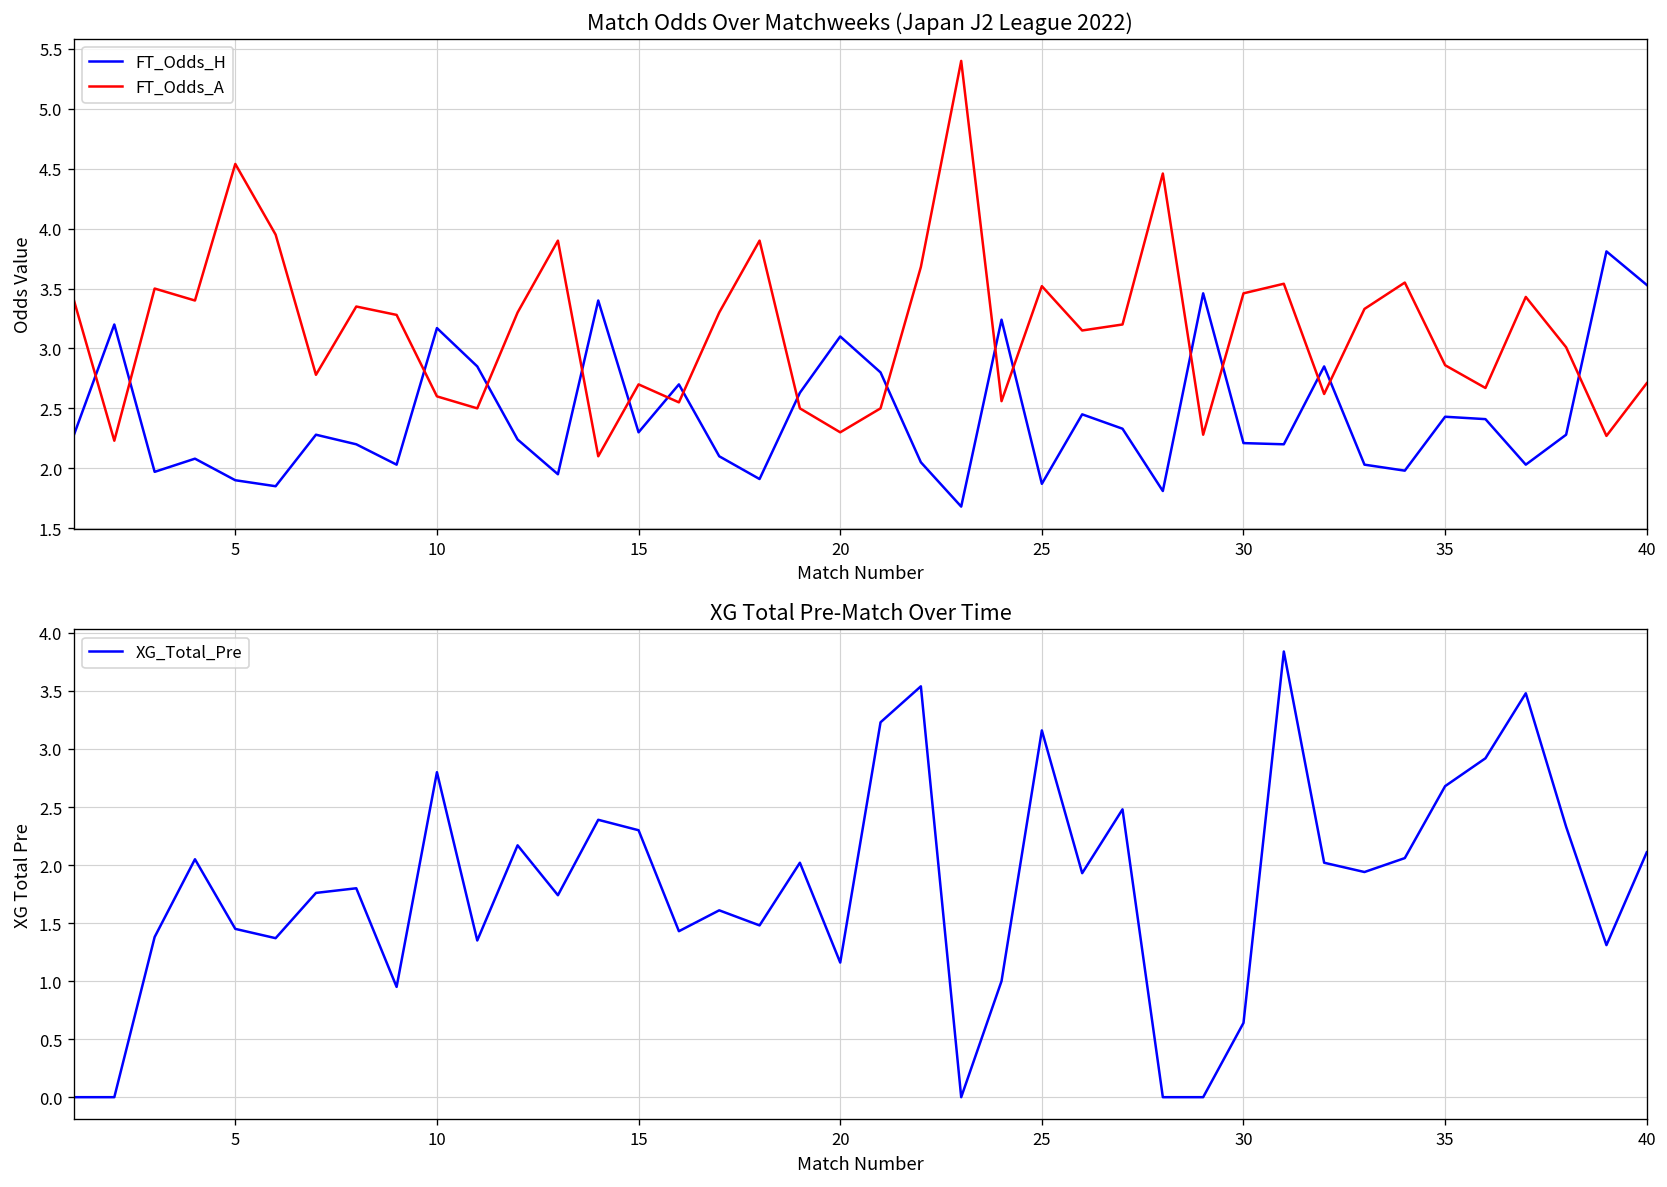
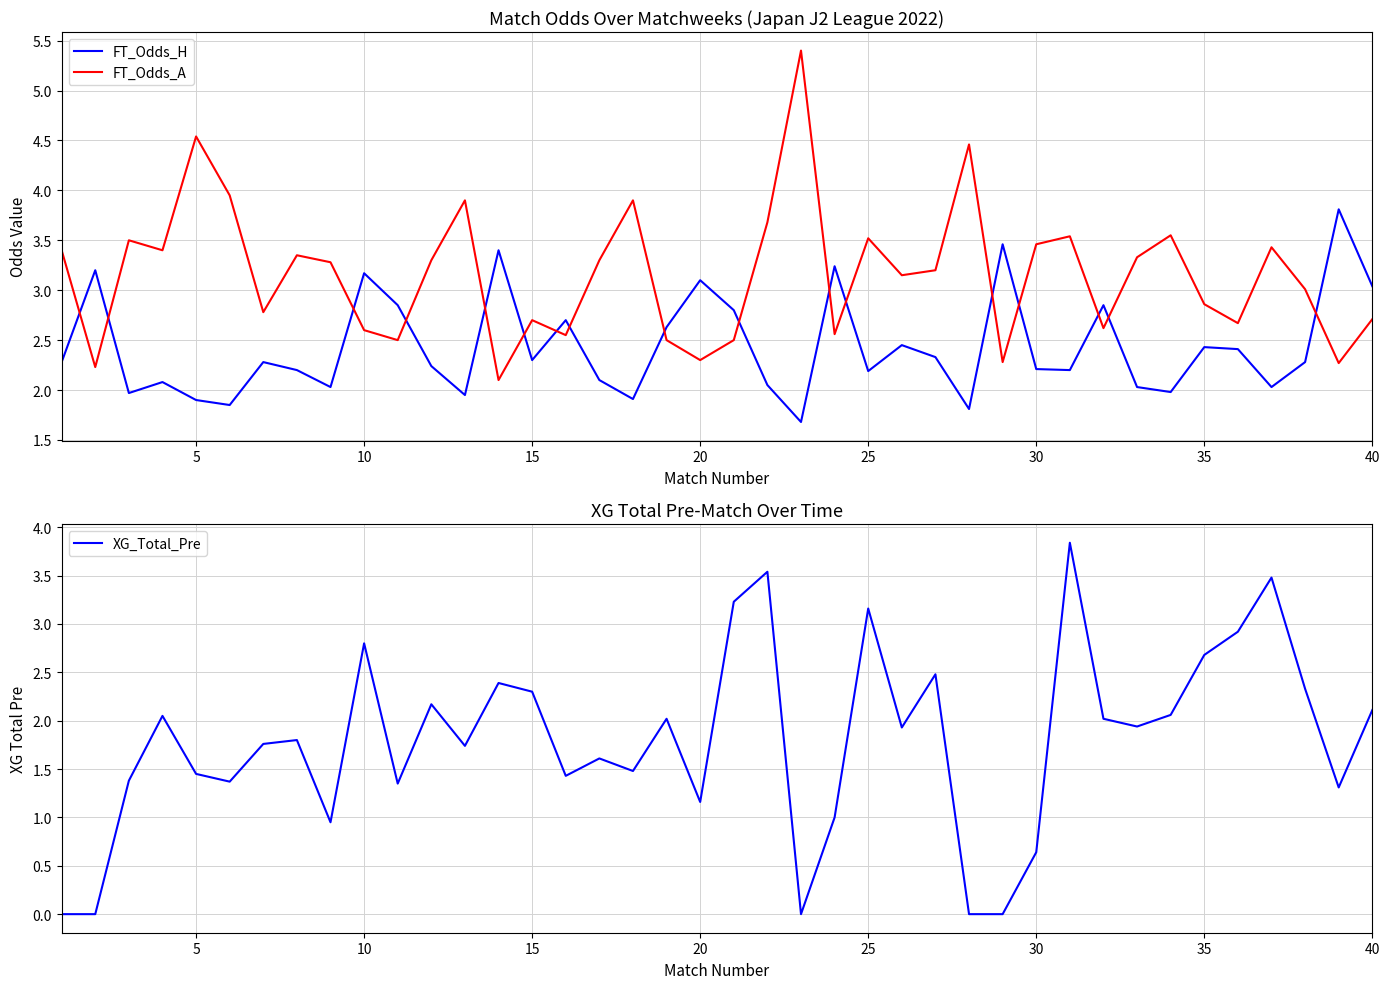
Match Odds Over Matchweeks (Japan J2 League 2022), FT_Odds_H, 25: 1.9 -> 2.2
Match Odds Over Matchweeks (Japan J2 League 2022), FT_Odds_H, 40: 3.5 -> 3.0
